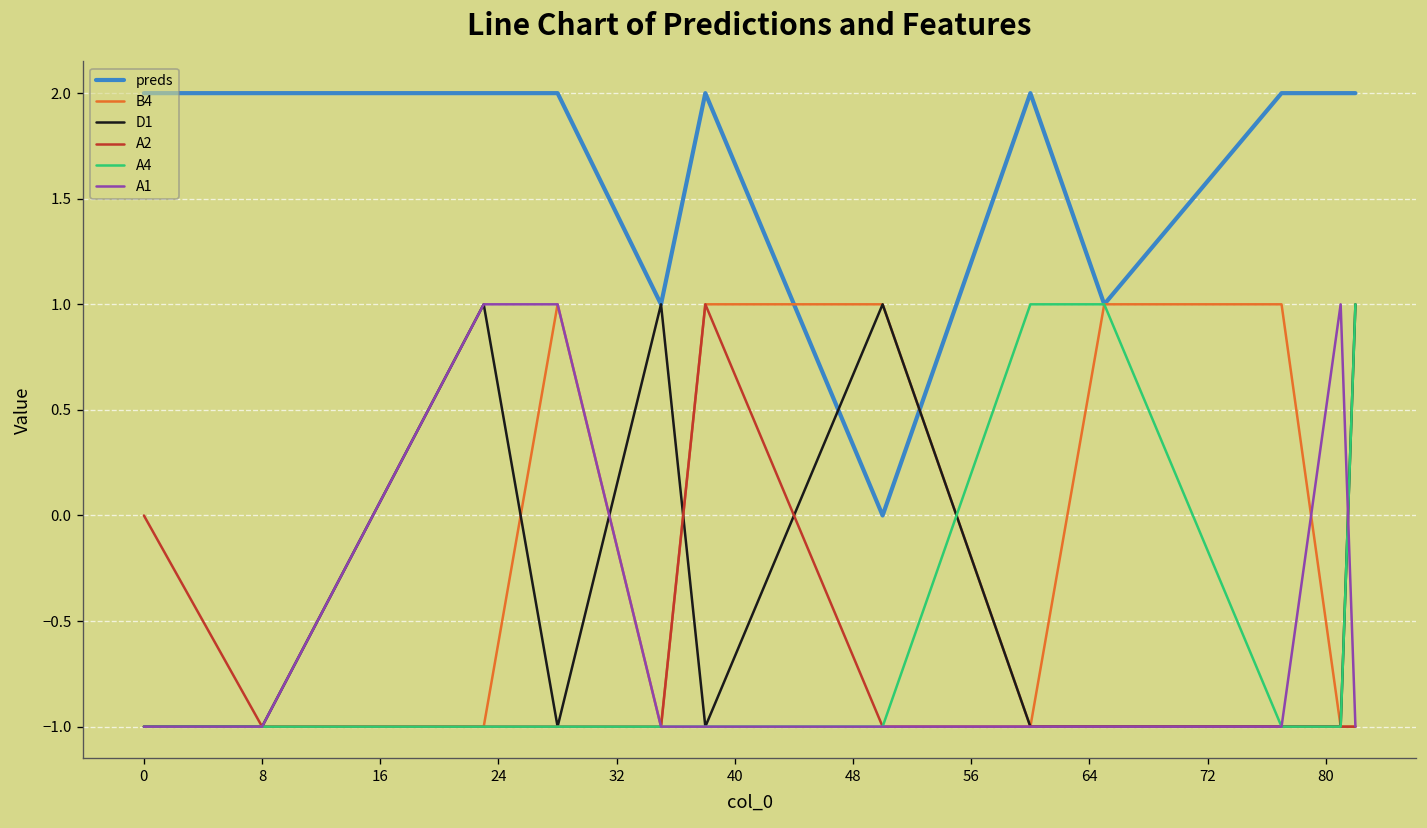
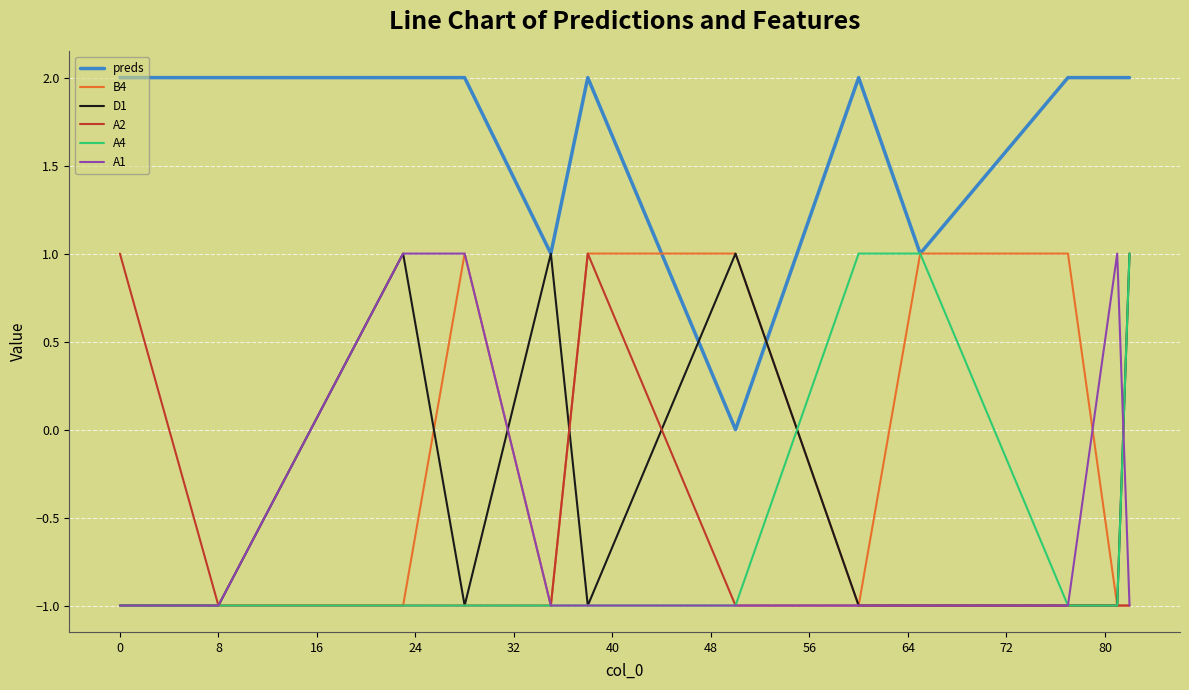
A2, 0: 0 -> 1
